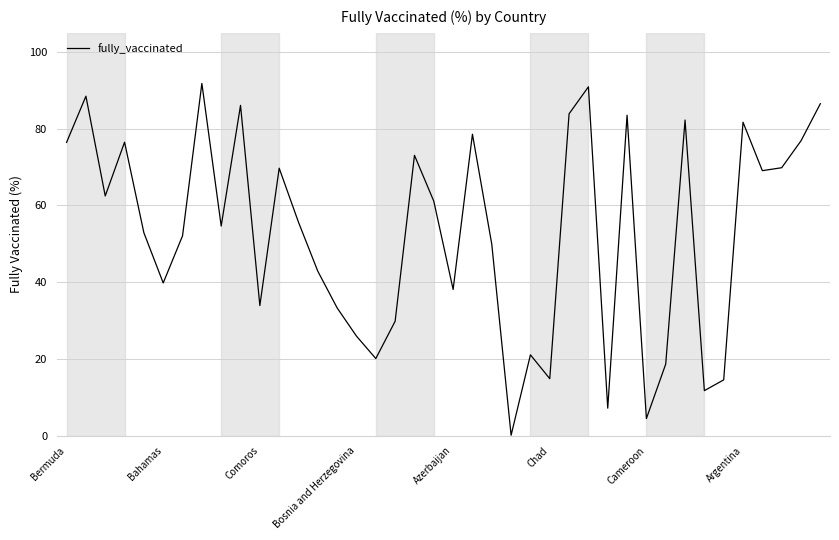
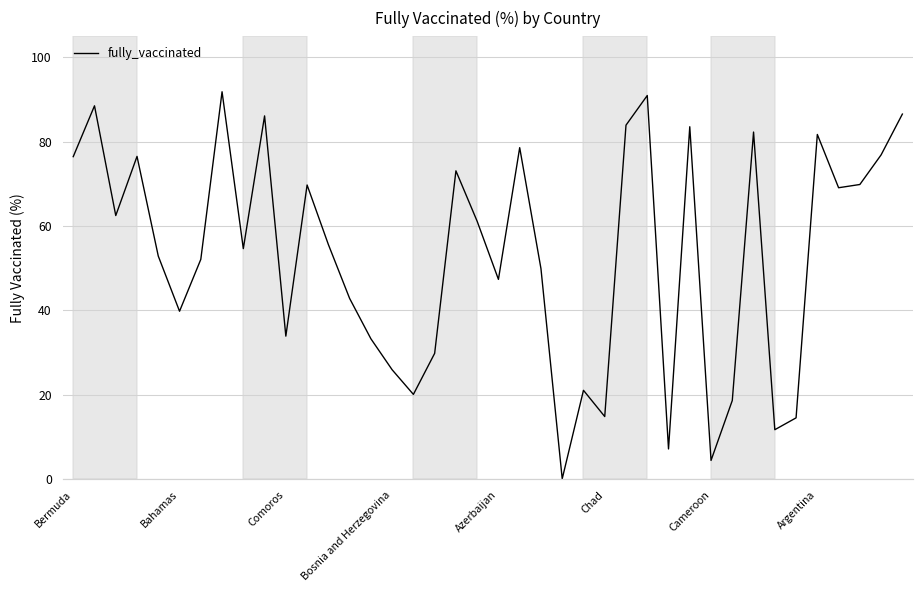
Azerbaijan: 38 -> 47
